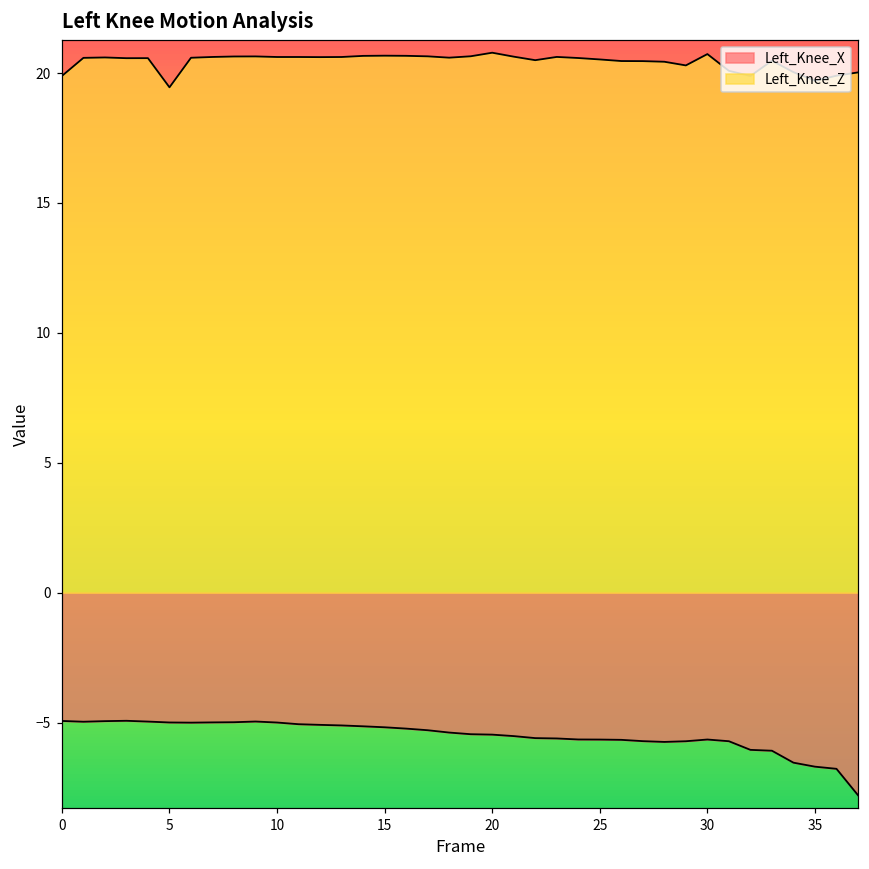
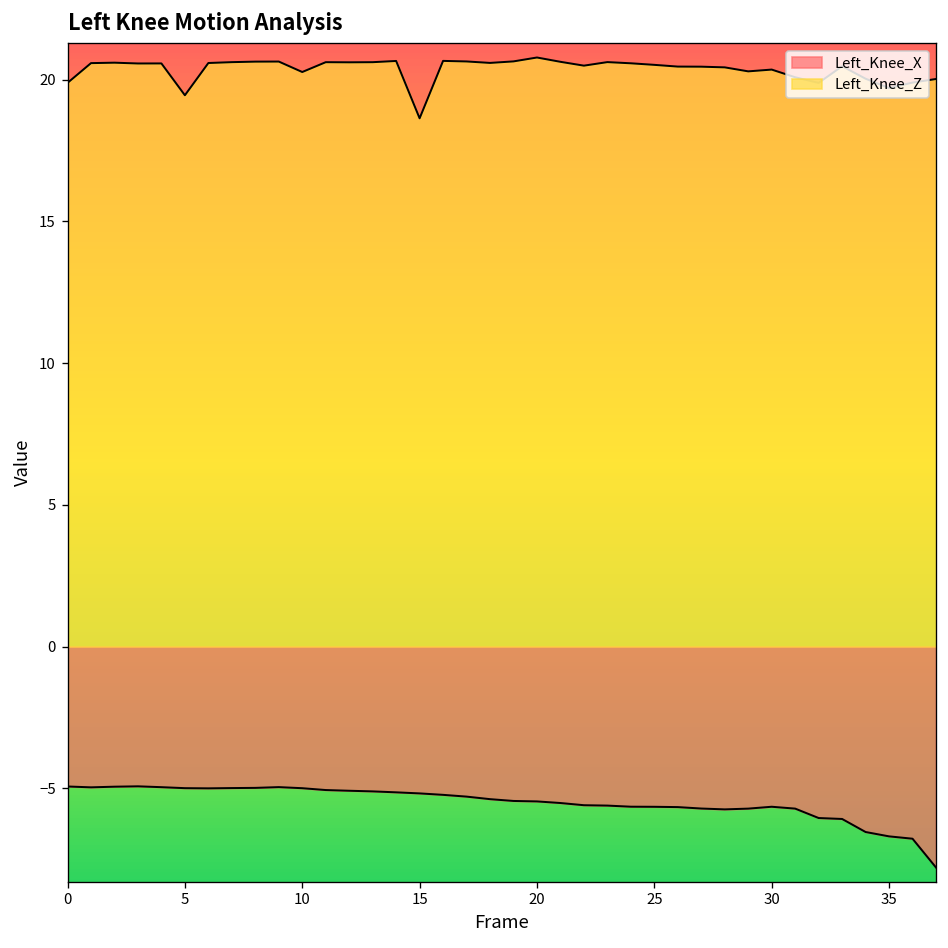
Left_Knee_Z, 10: 20.6 -> 20.3
Left_Knee_Z, 15: 20.7 -> 18.6
Left_Knee_Z, 30: 20.7 -> 20.4
